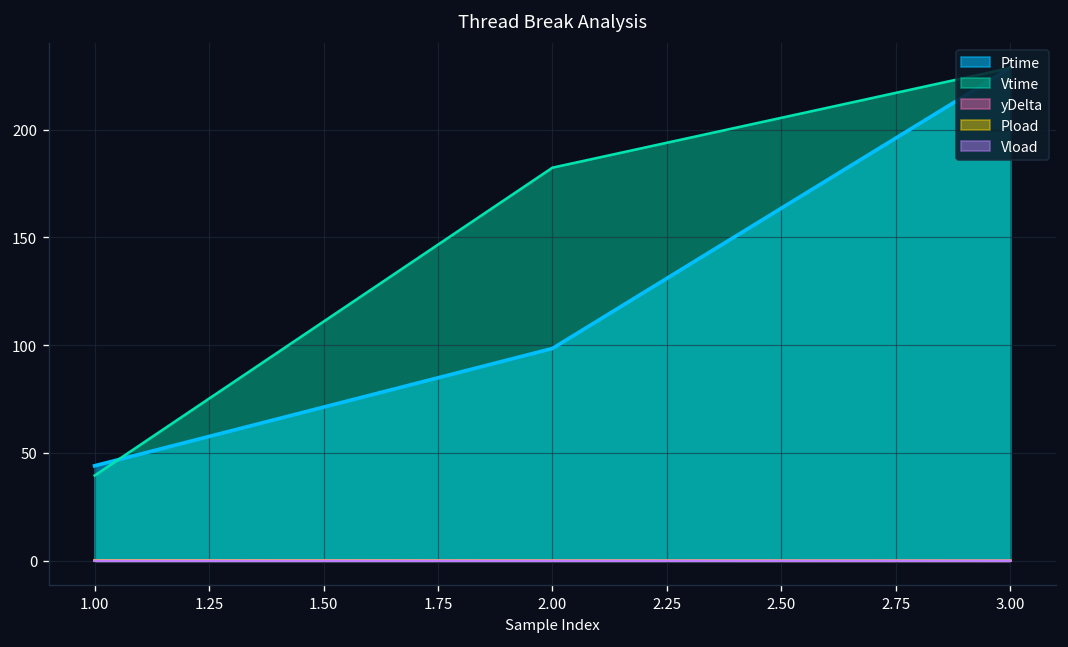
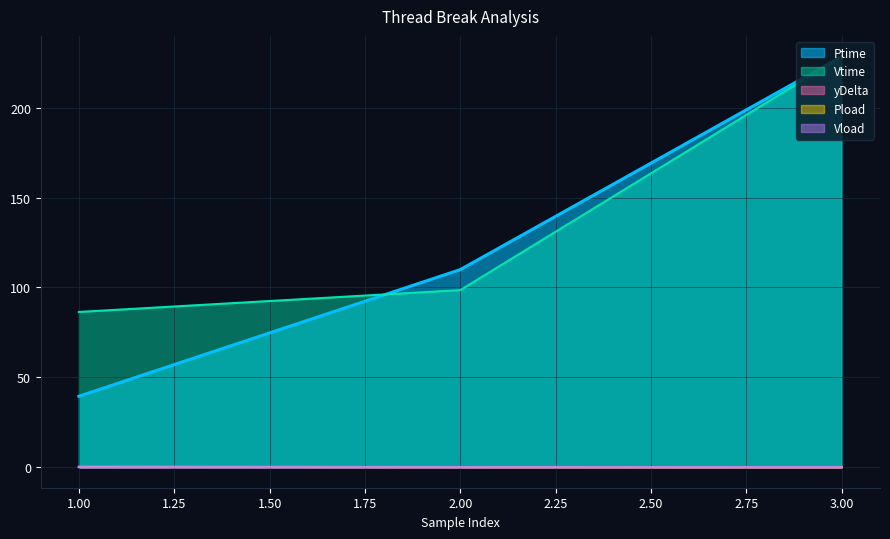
Ptime, 1.00: 44 -> 39
Vtime, 1.00: 40 -> 86
Ptime, 2.00: 98 -> 110
Vtime, 2.00: 182 -> 99
